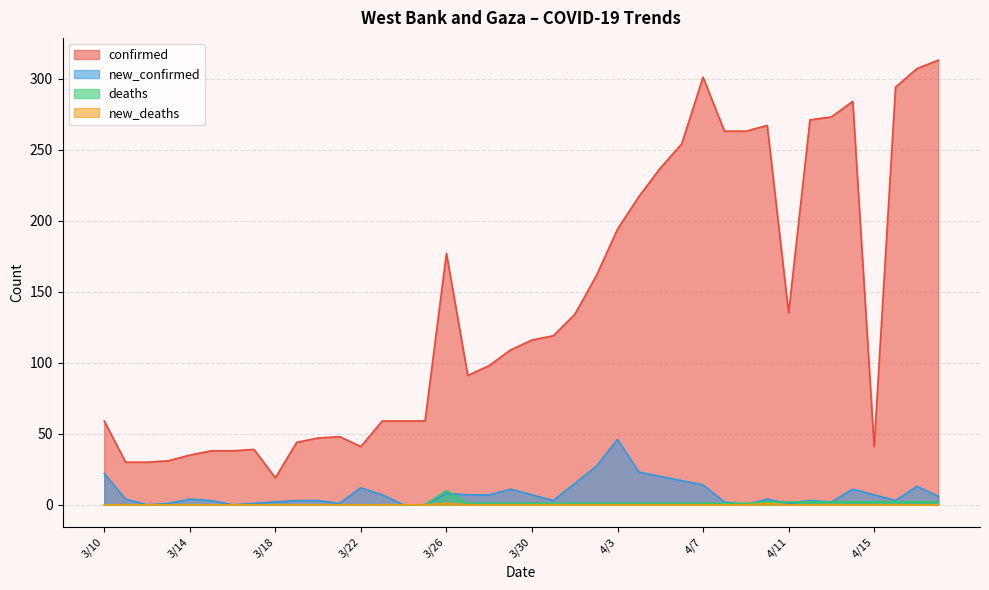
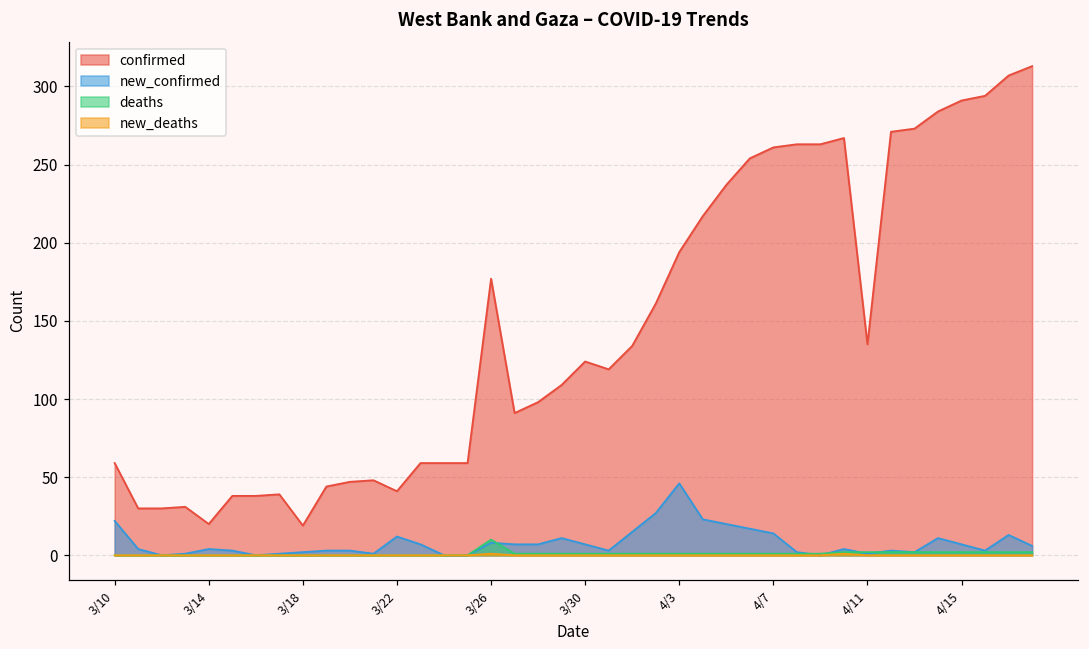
confirmed, 3/14: 35 -> 20
confirmed, 3/30: 116 -> 124
confirmed, 4/7: 301 -> 261
confirmed, 4/15: 41 -> 291
